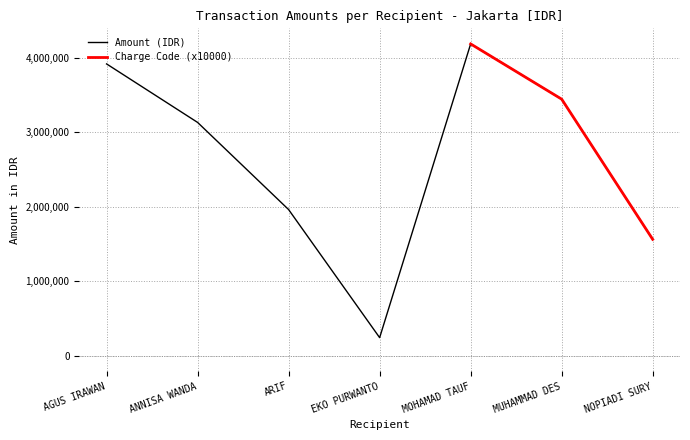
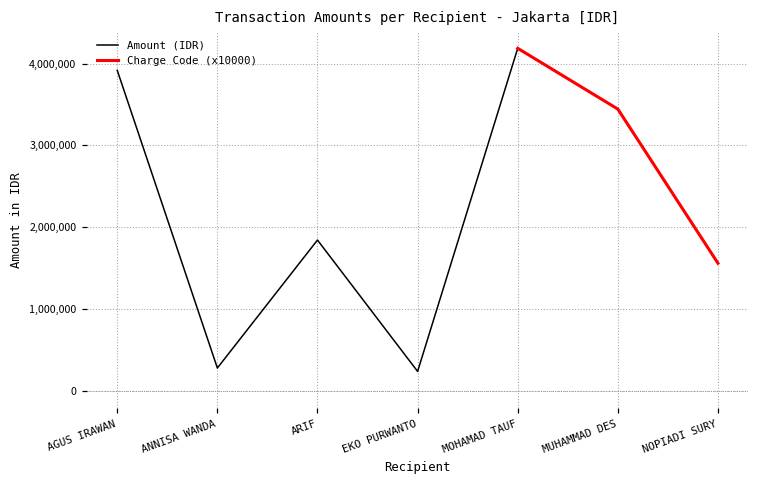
Amount (IDR), ANNISA WANDA: 3,100,000 -> 300,000
Amount (IDR), ARIF: 2,000,000 -> 1,800,000
